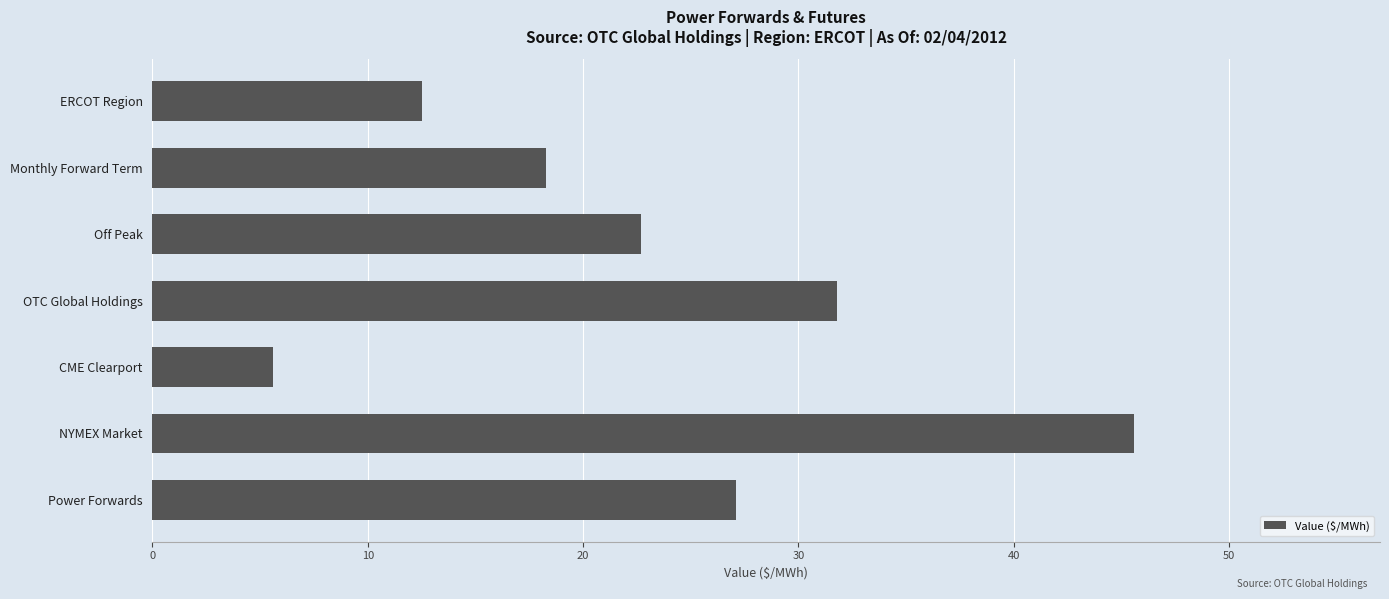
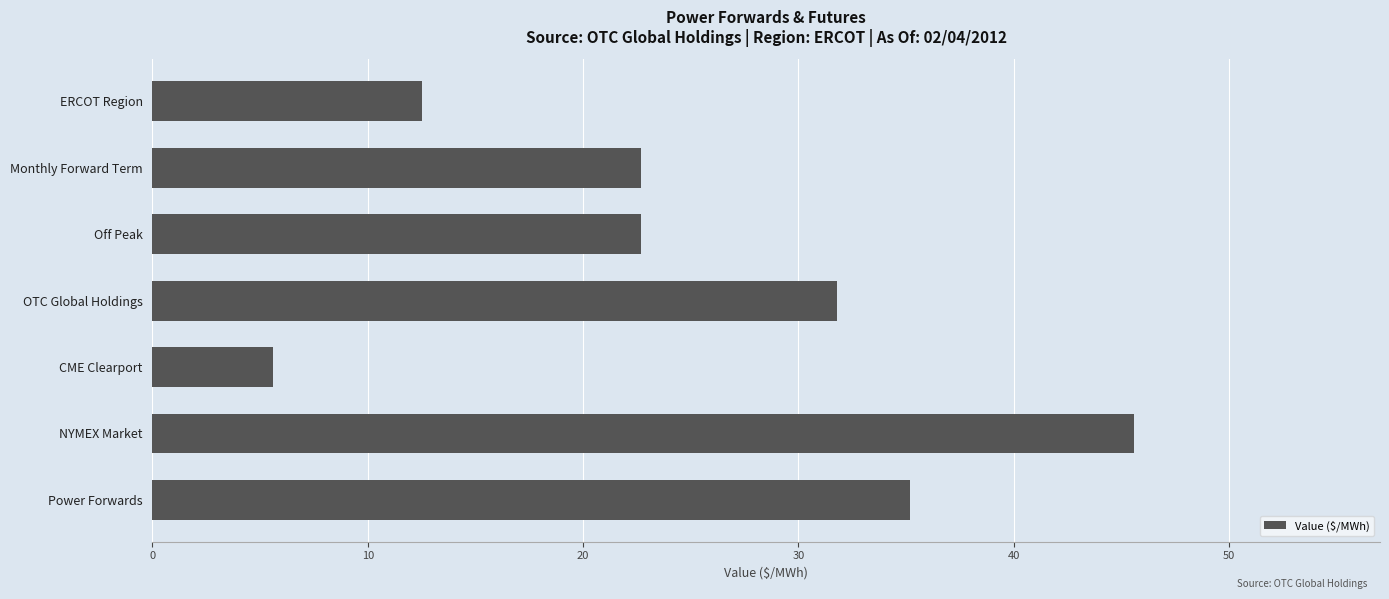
Monthly Forward Term: 18.3 -> 22.7
Power Forwards: 27.1 -> 35.2
